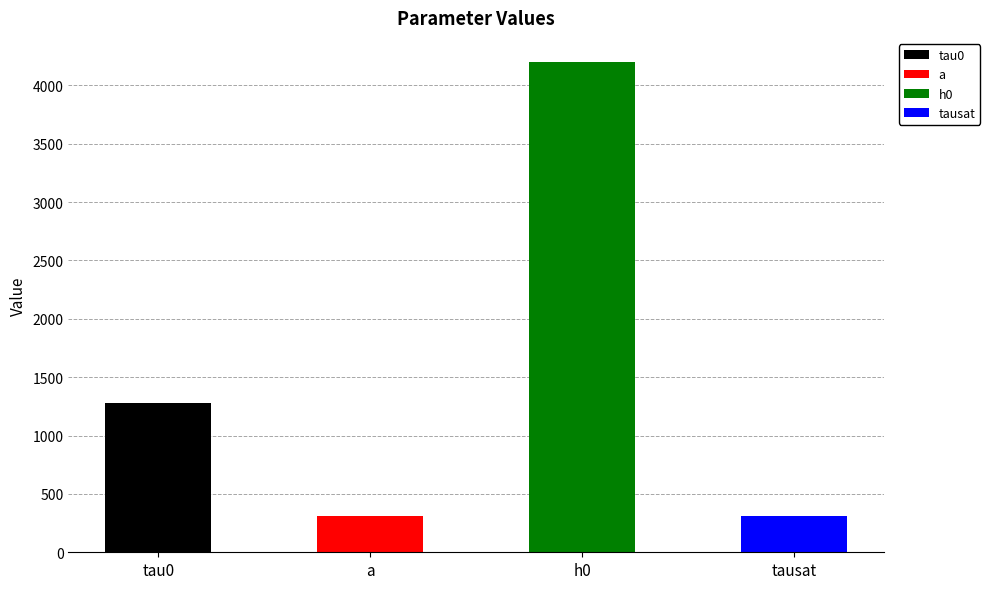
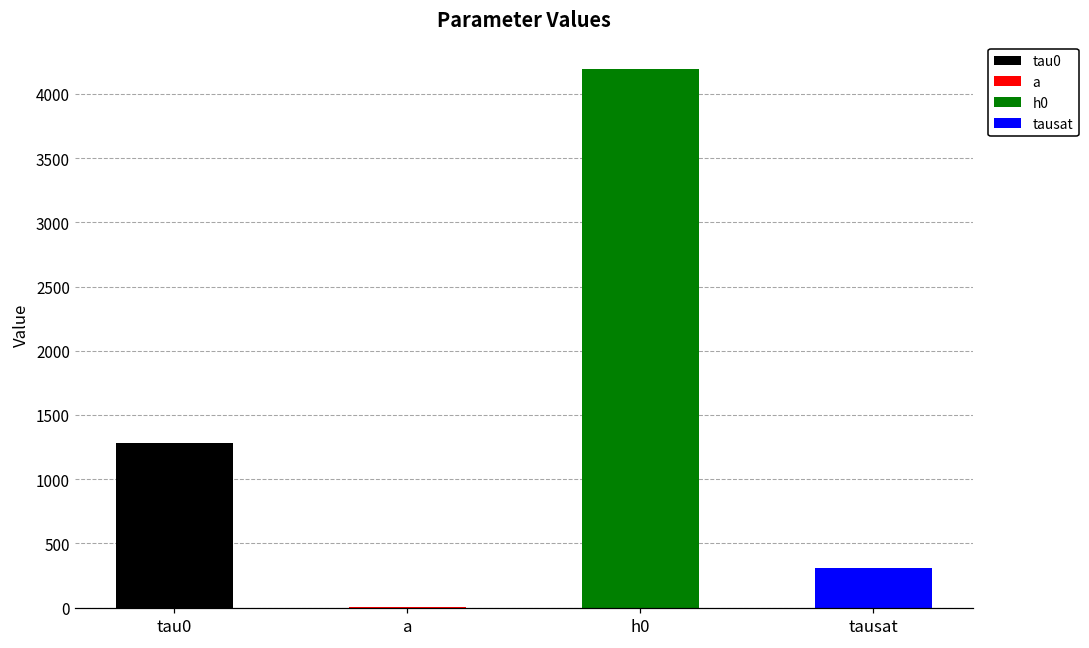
a: 310 -> 0
